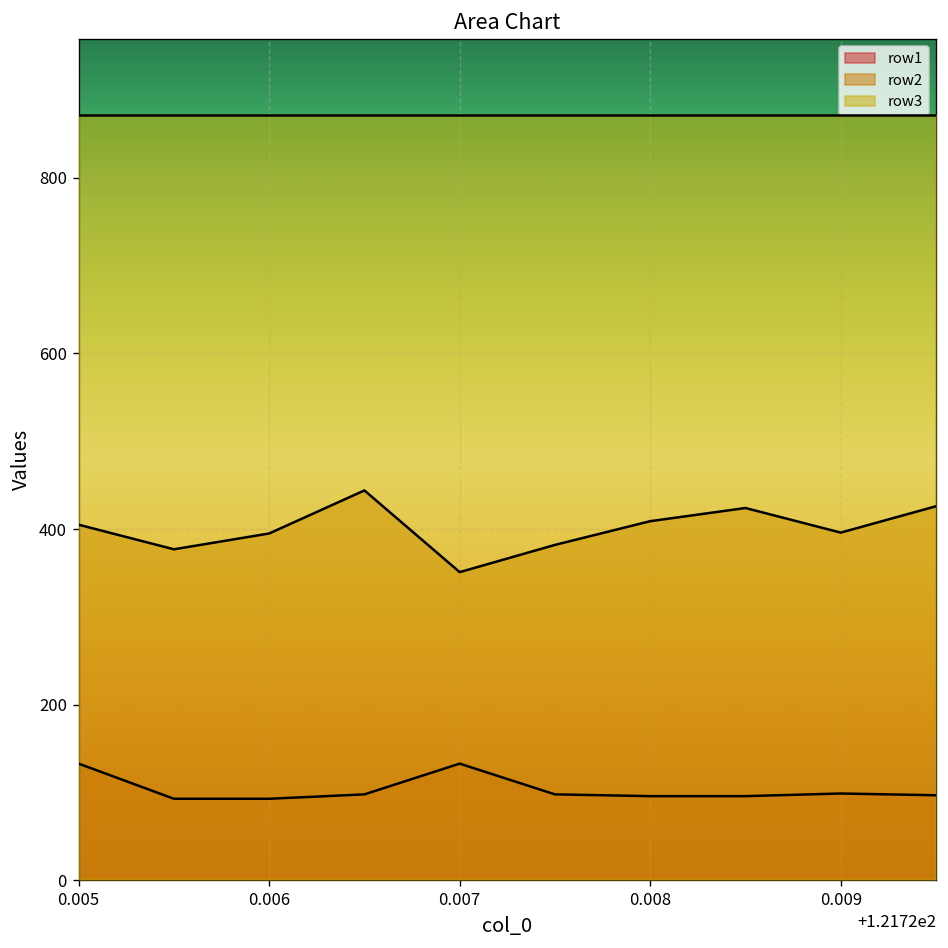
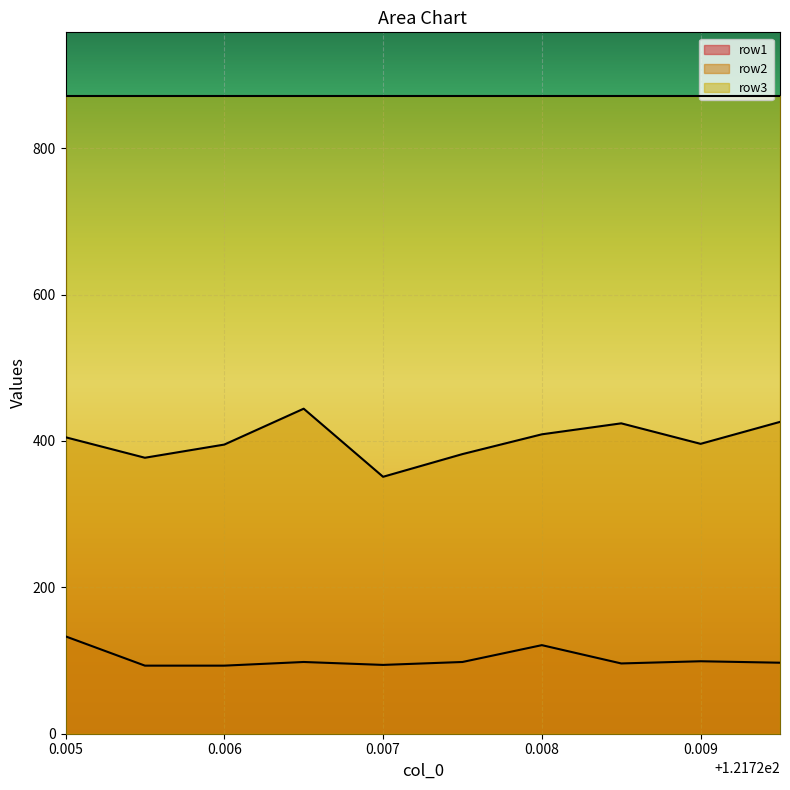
row1, 0.007: 130 -> 90
row1, 0.008: 100 -> 120
